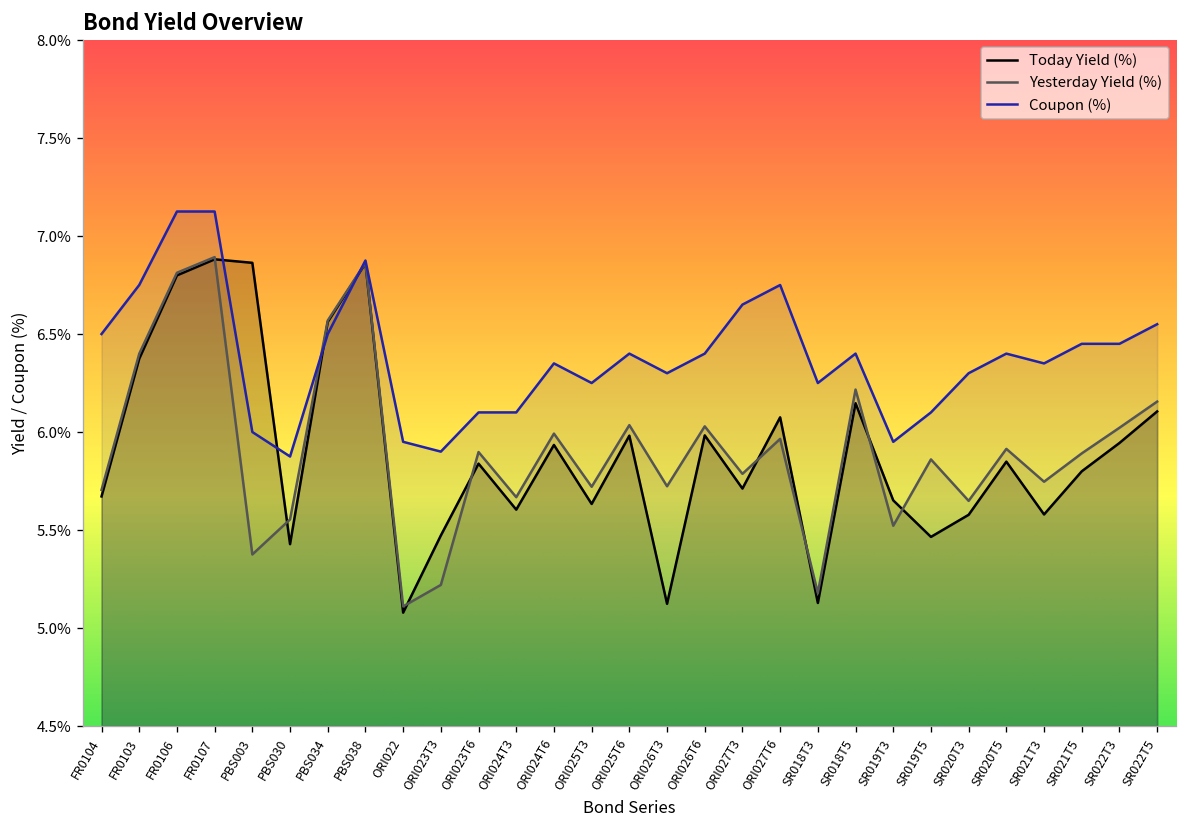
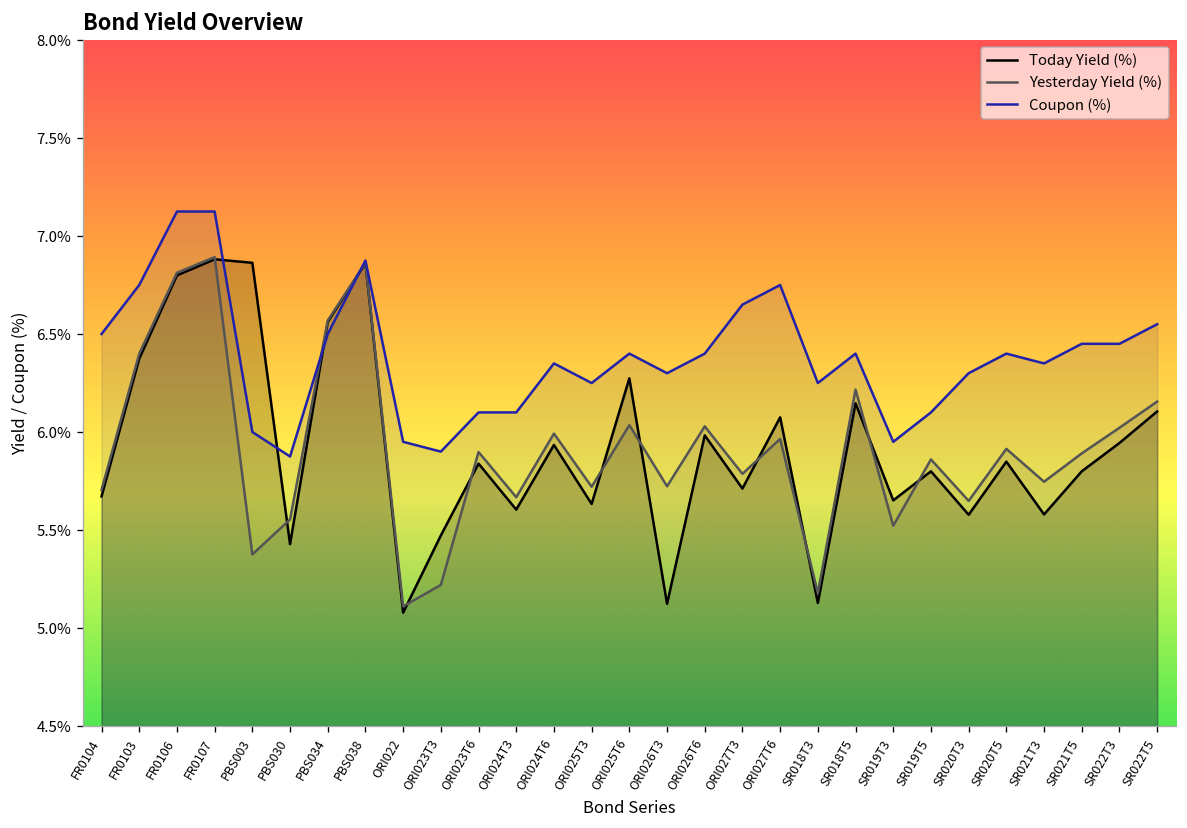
Today Yield (%), ORI025T6: 5.98% -> 6.27%
Today Yield (%), SR019T5: 5.46% -> 5.80%
